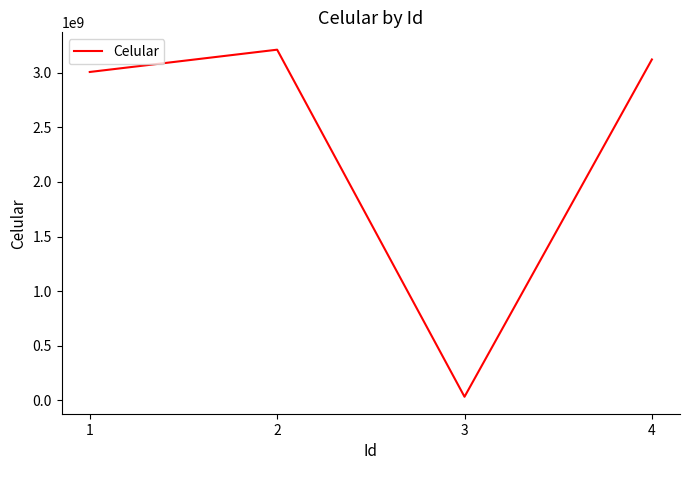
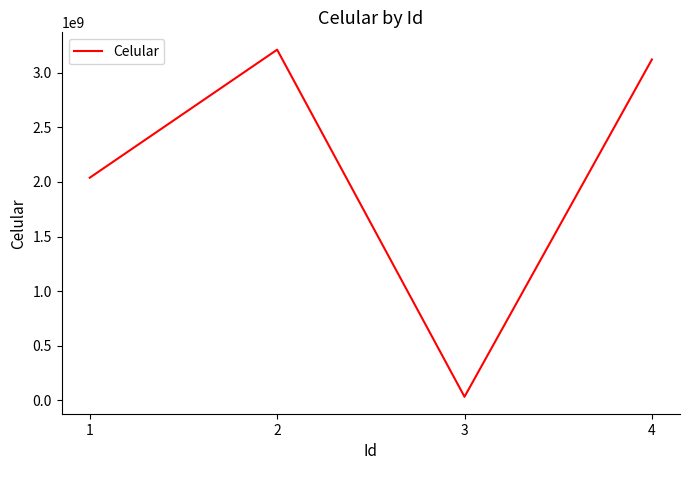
1: 3010000000 -> 2040000000
